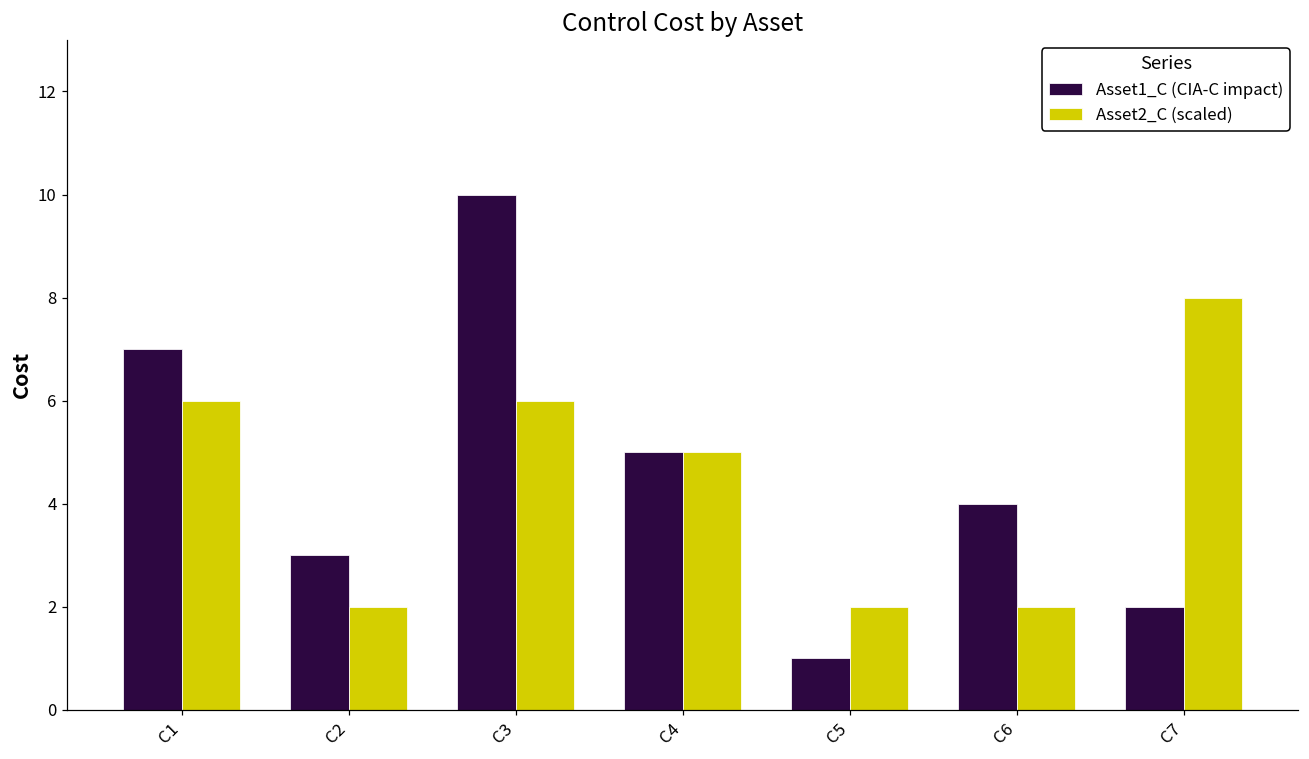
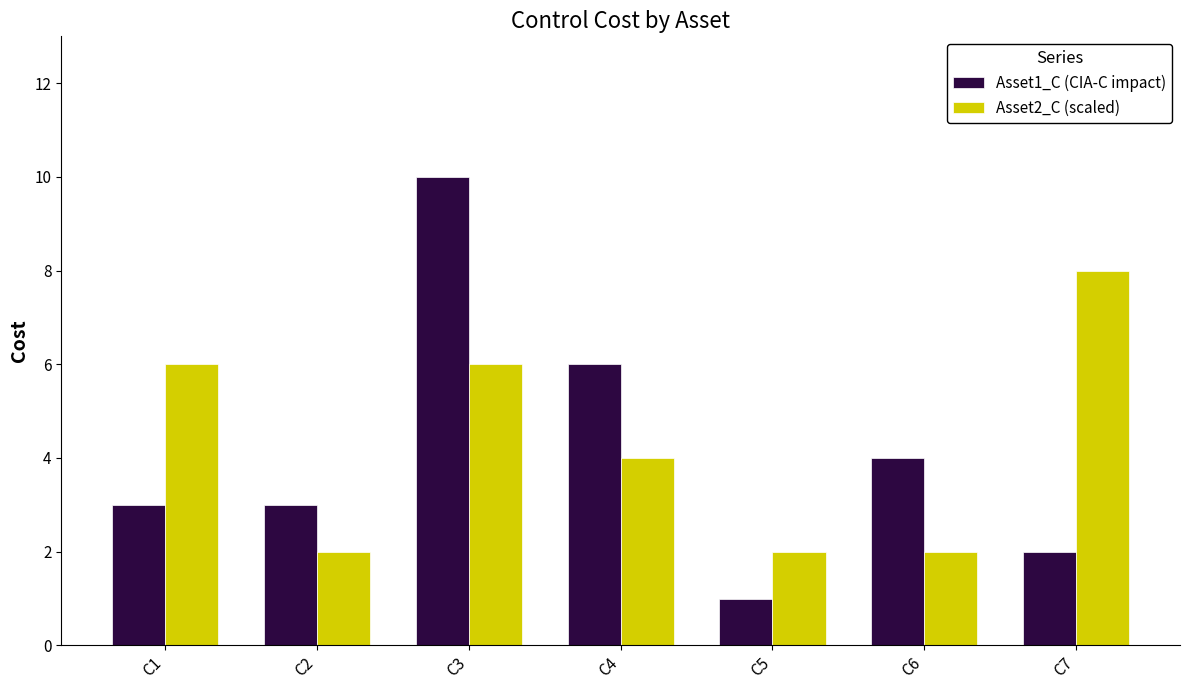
Asset1_C (CIA-C impact), C1: 7 -> 3
Asset1_C (CIA-C impact), C4: 5 -> 6
Asset2_C (scaled), C4: 5.0 -> 4.0
